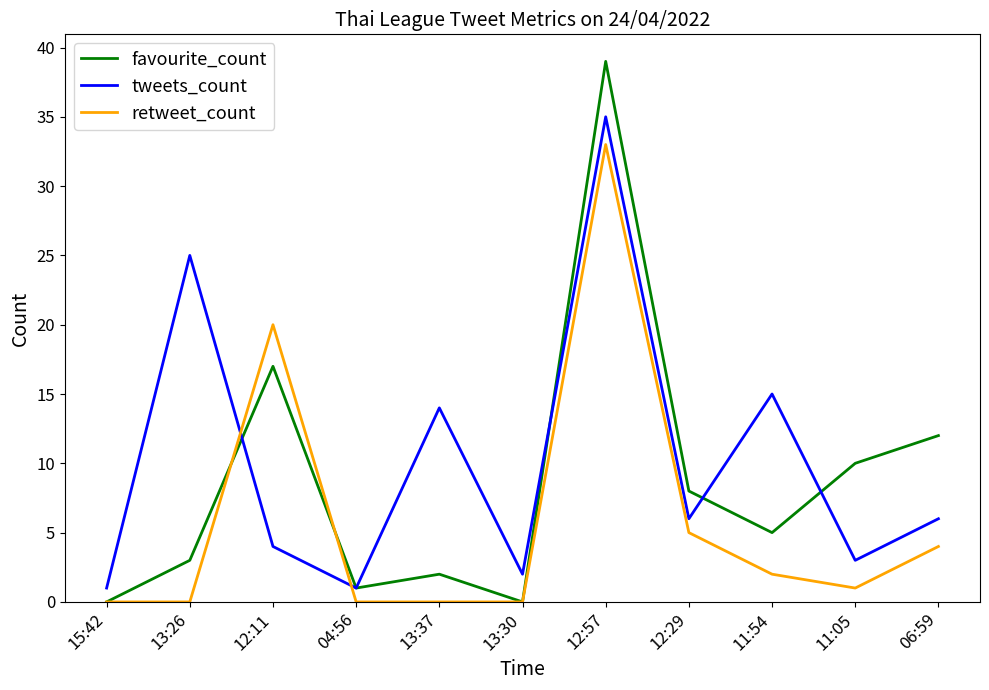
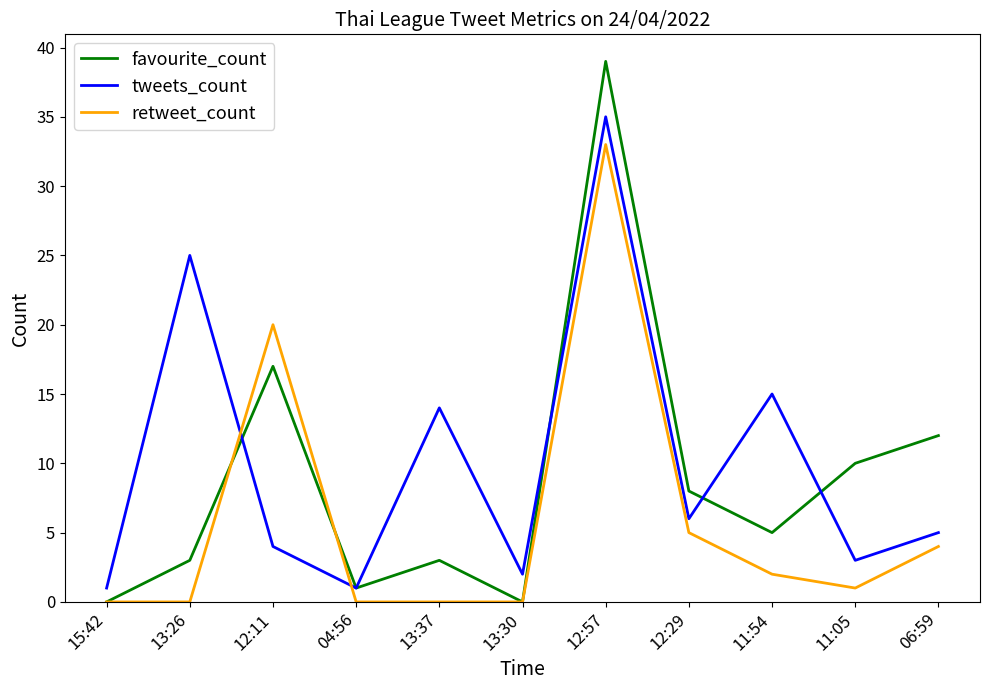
favourite_count, 13:37: 2 -> 3
tweets_count, 06:59: 6 -> 5
